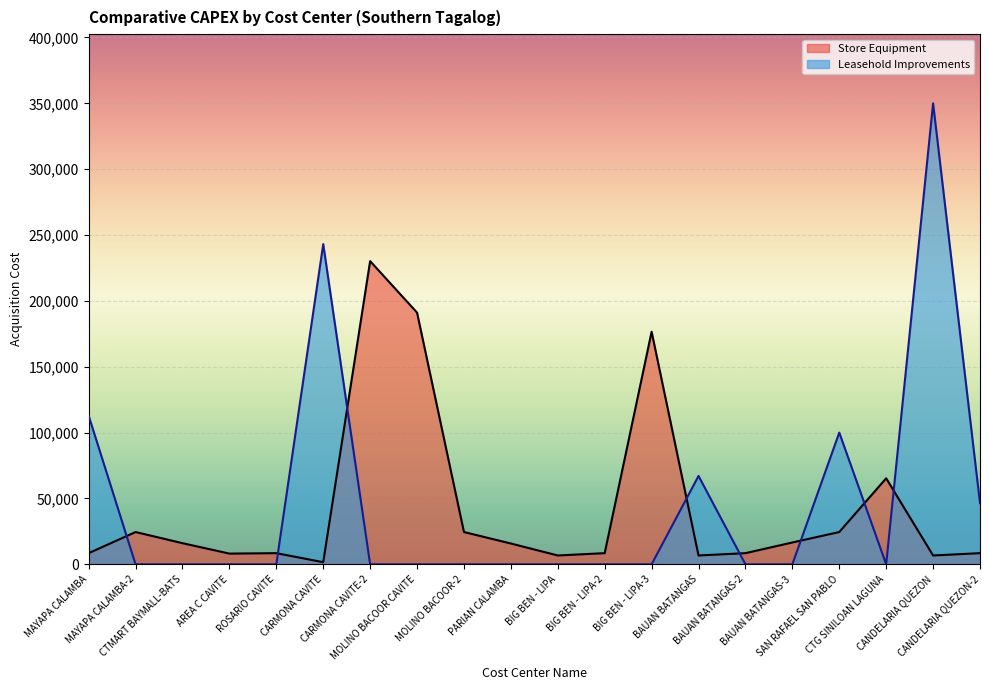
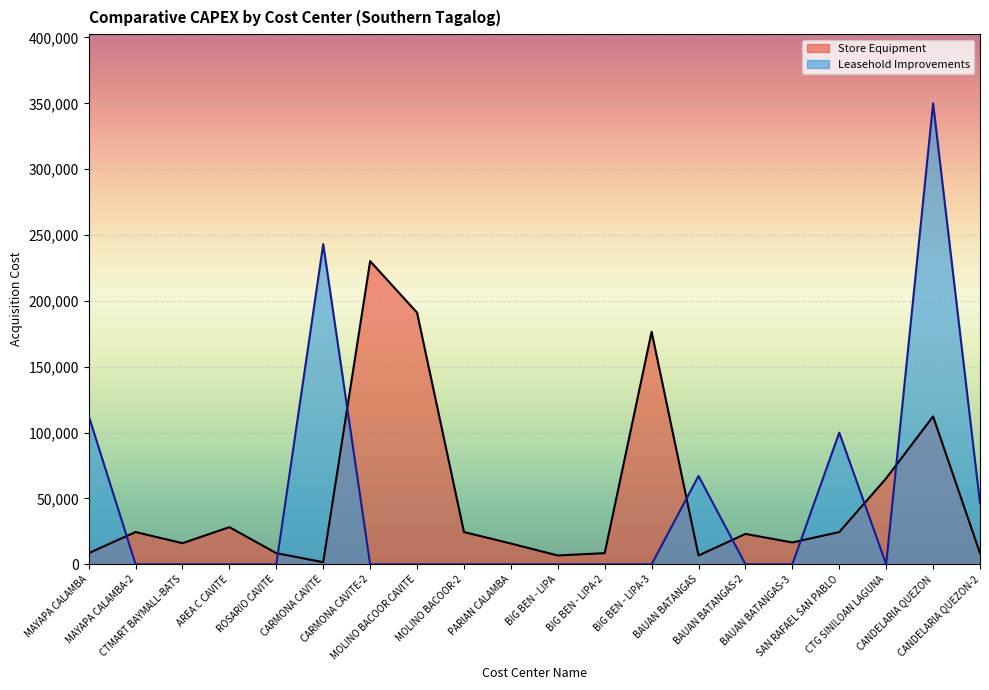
Store Equipment, AREA C CAVITE: 8,000 -> 28,000
Store Equipment, BAUAN BATANGAS-2: 8,000 -> 23,000
Store Equipment, CANDELARIA QUEZON: 7,000 -> 112,000
